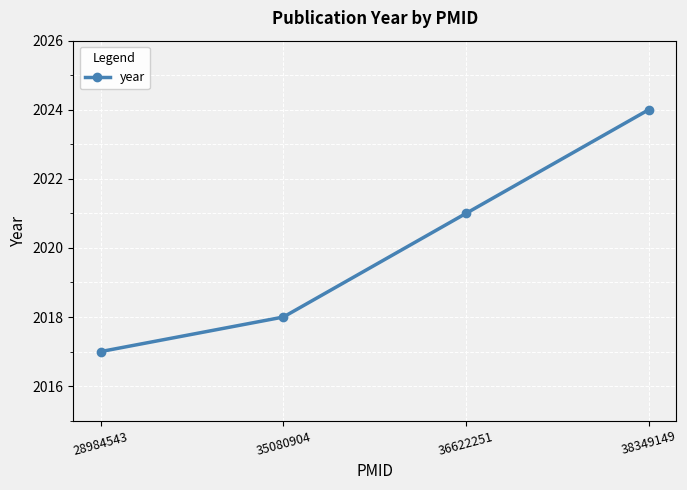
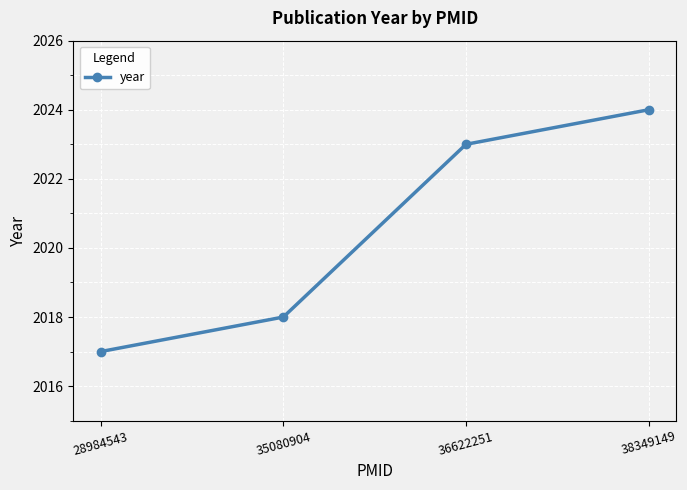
36622251: 2021 -> 2023
